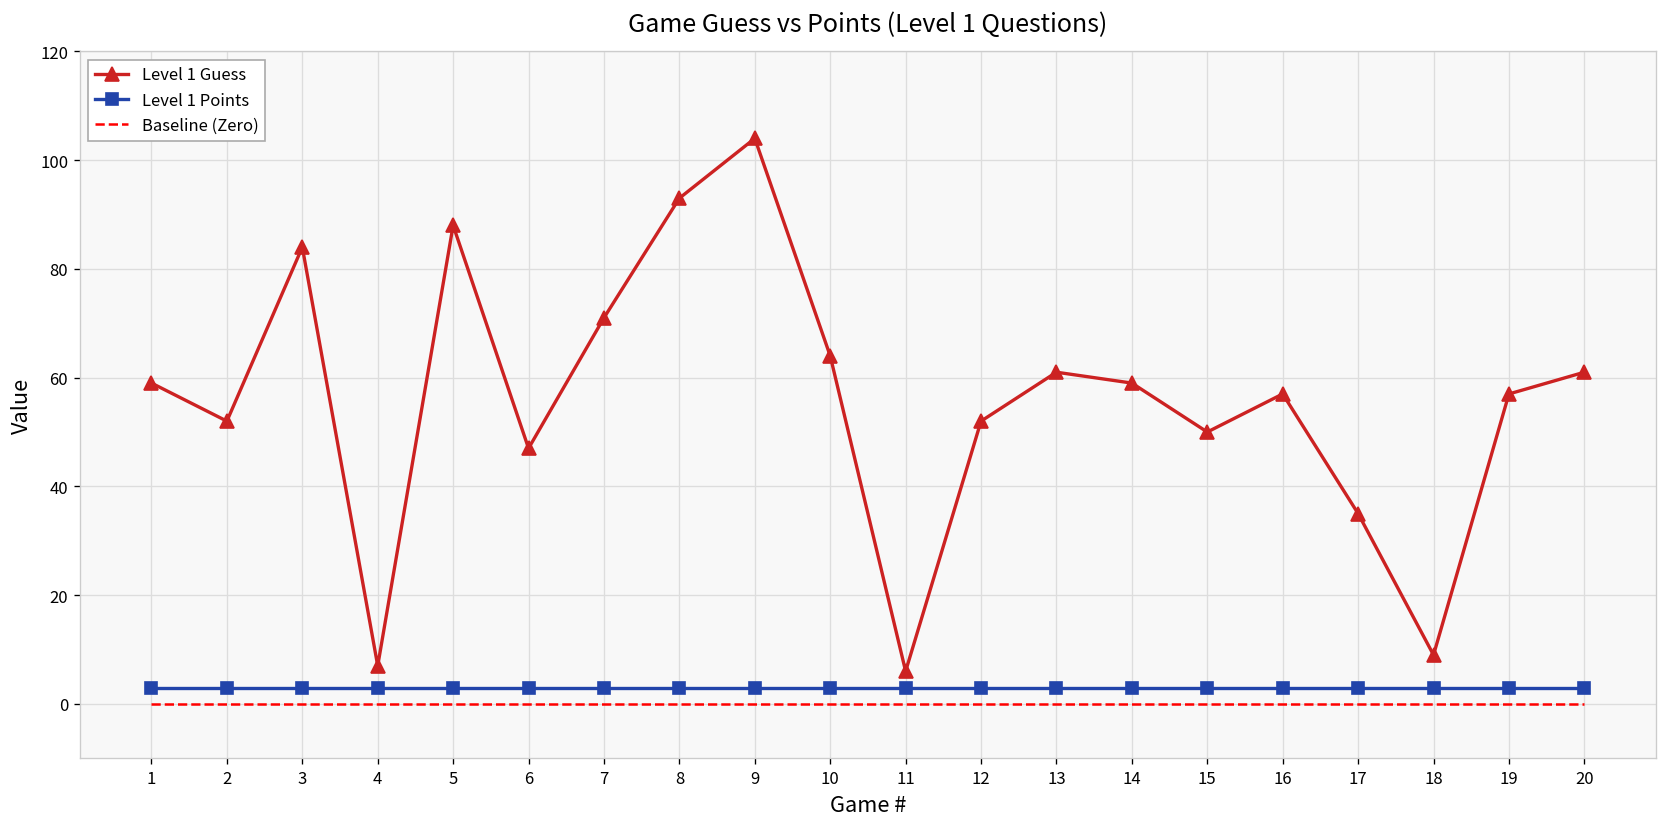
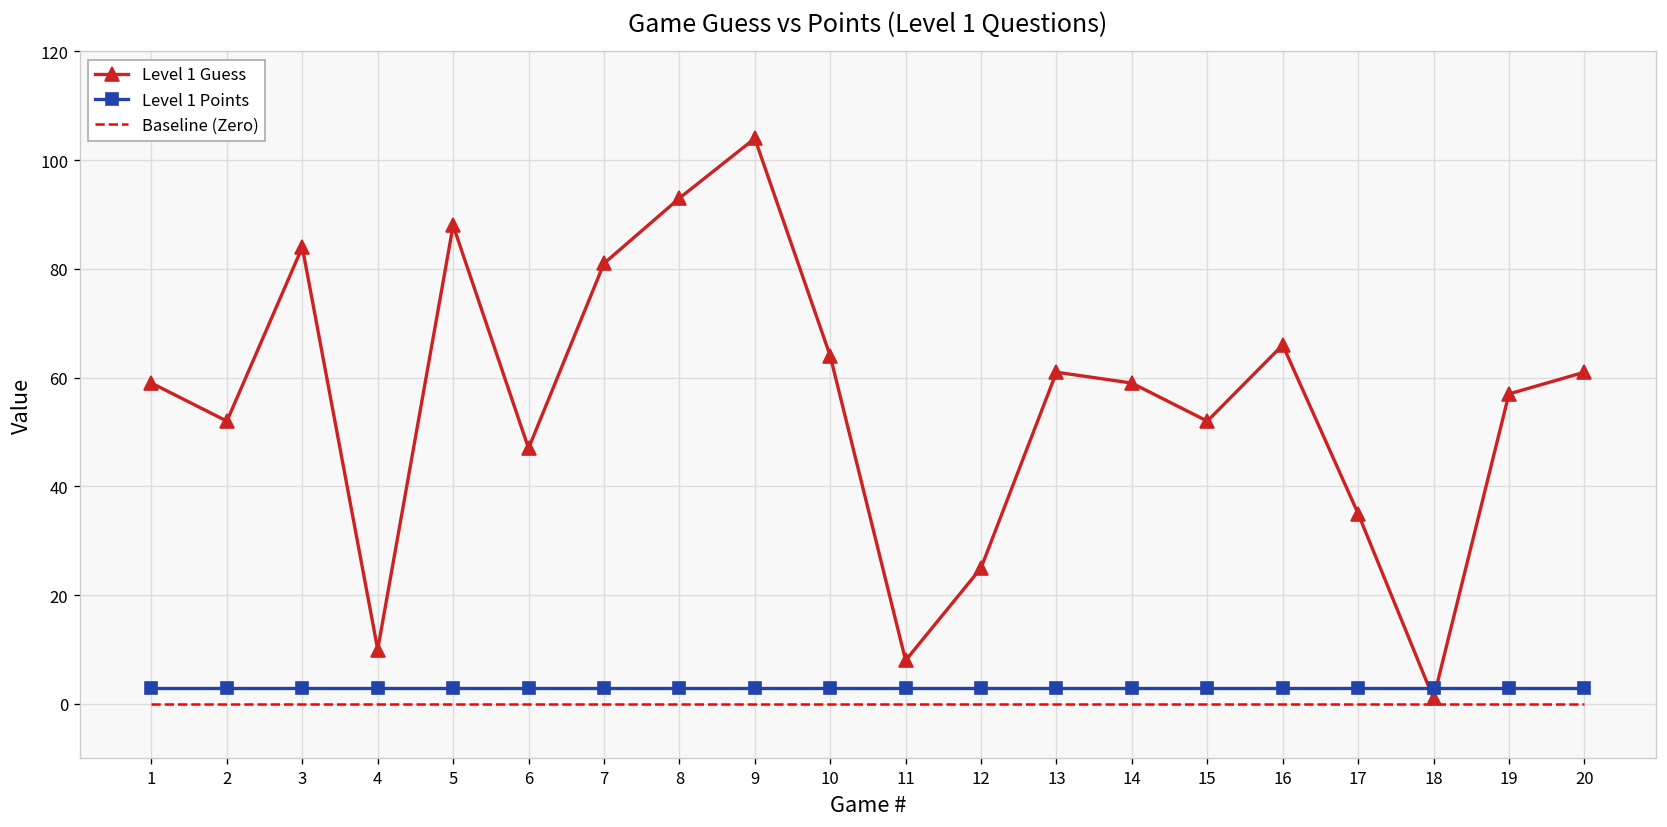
Level 1 Guess, 4: 7 -> 10
Level 1 Guess, 7: 71 -> 81
Level 1 Guess, 11: 6 -> 8
Level 1 Guess, 12: 52 -> 25
Level 1 Guess, 15: 50 -> 52
Level 1 Guess, 16: 57 -> 66
Level 1 Guess, 18: 9 -> 1
